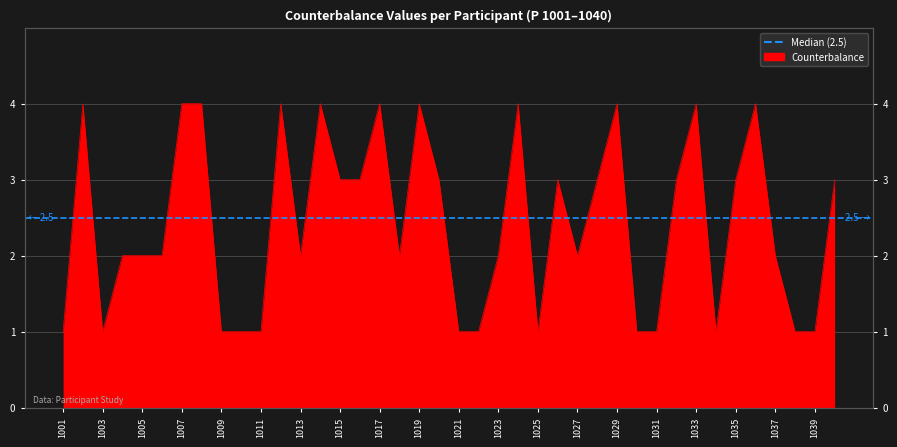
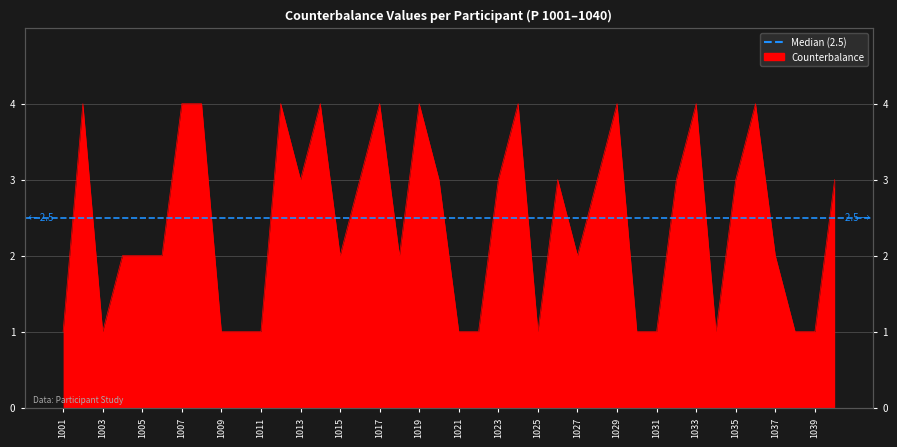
1013: 2 -> 3
1015: 3 -> 2
1023: 2 -> 3
